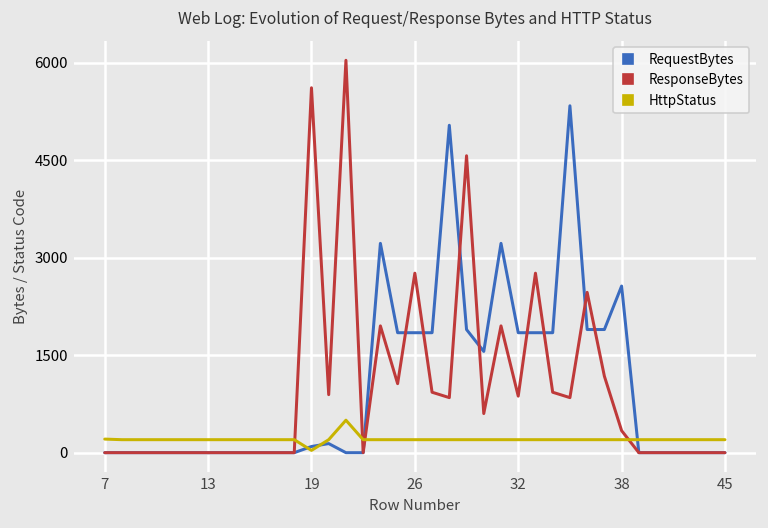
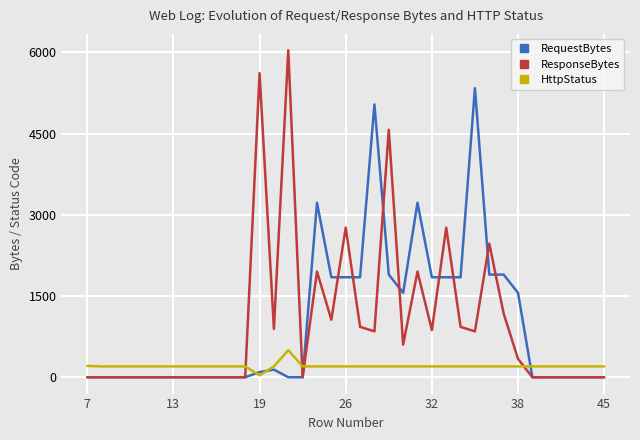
RequestBytes, 38: 2600 -> 1600
